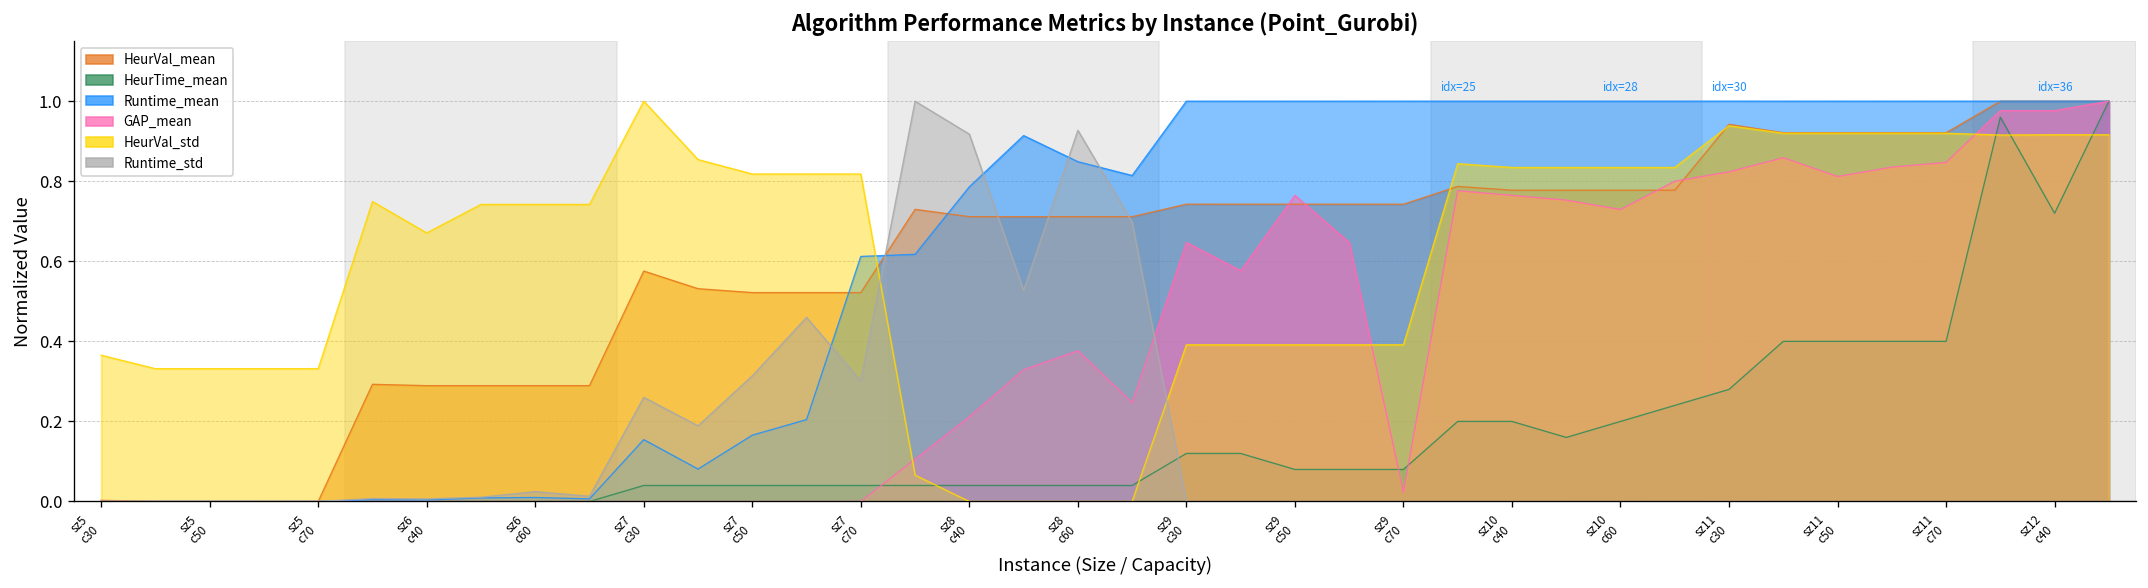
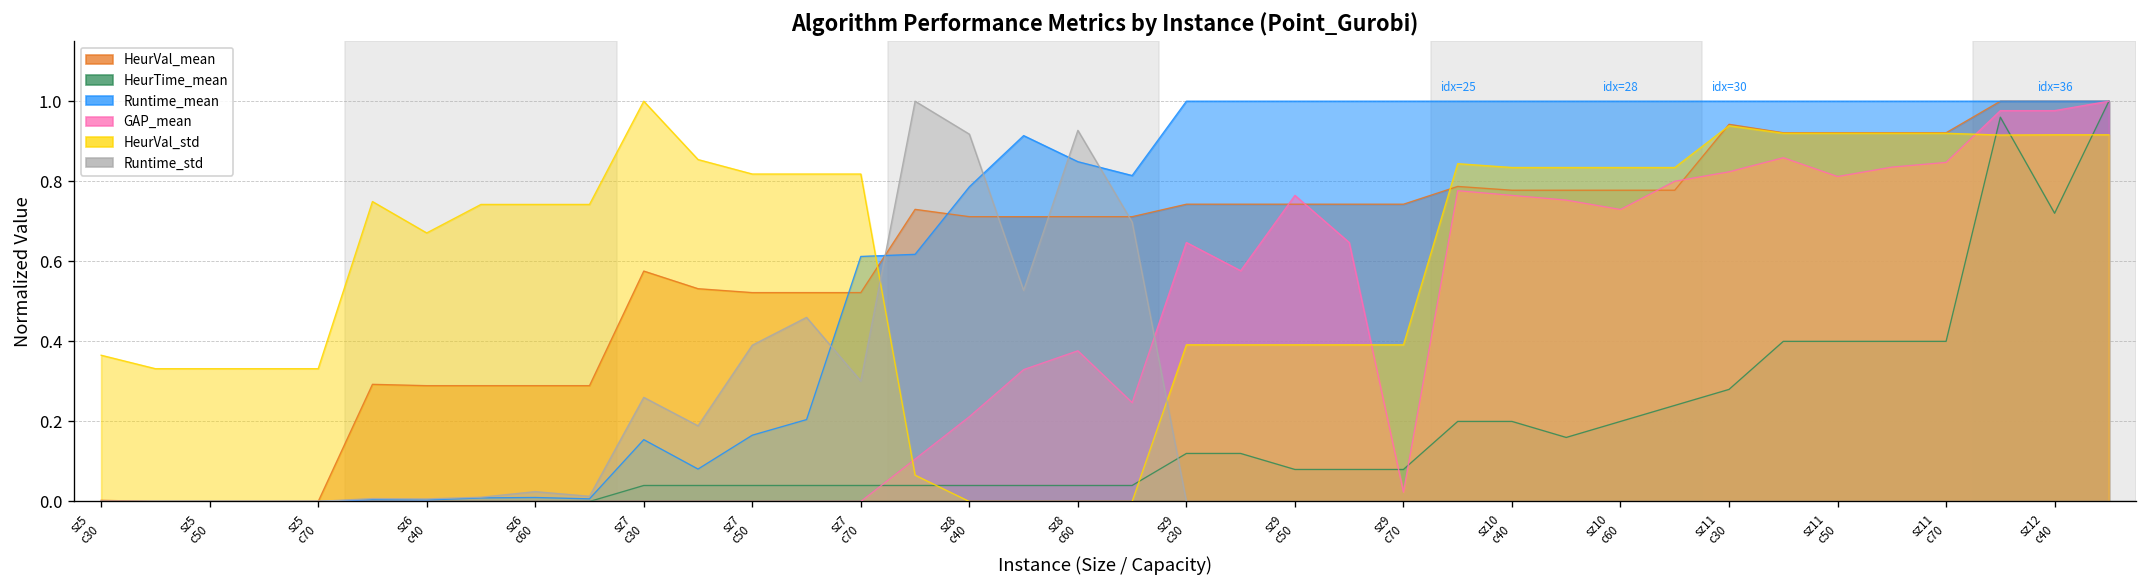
Runtime_std, sz7 c50: 0.31 -> 0.39
